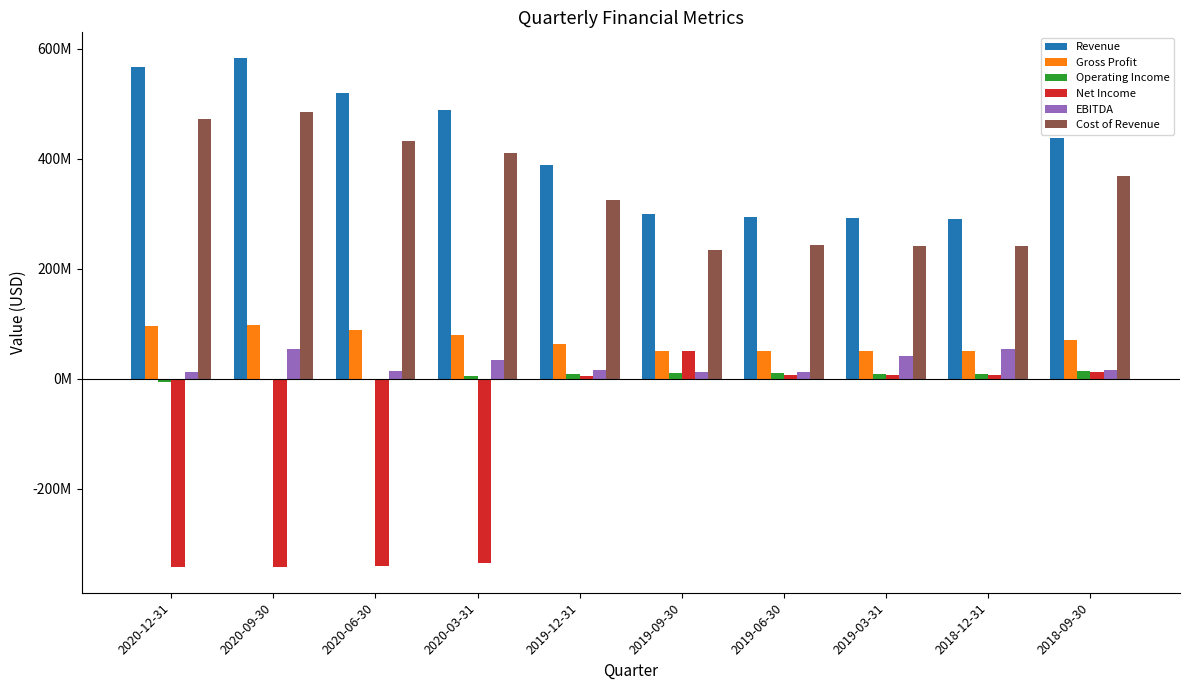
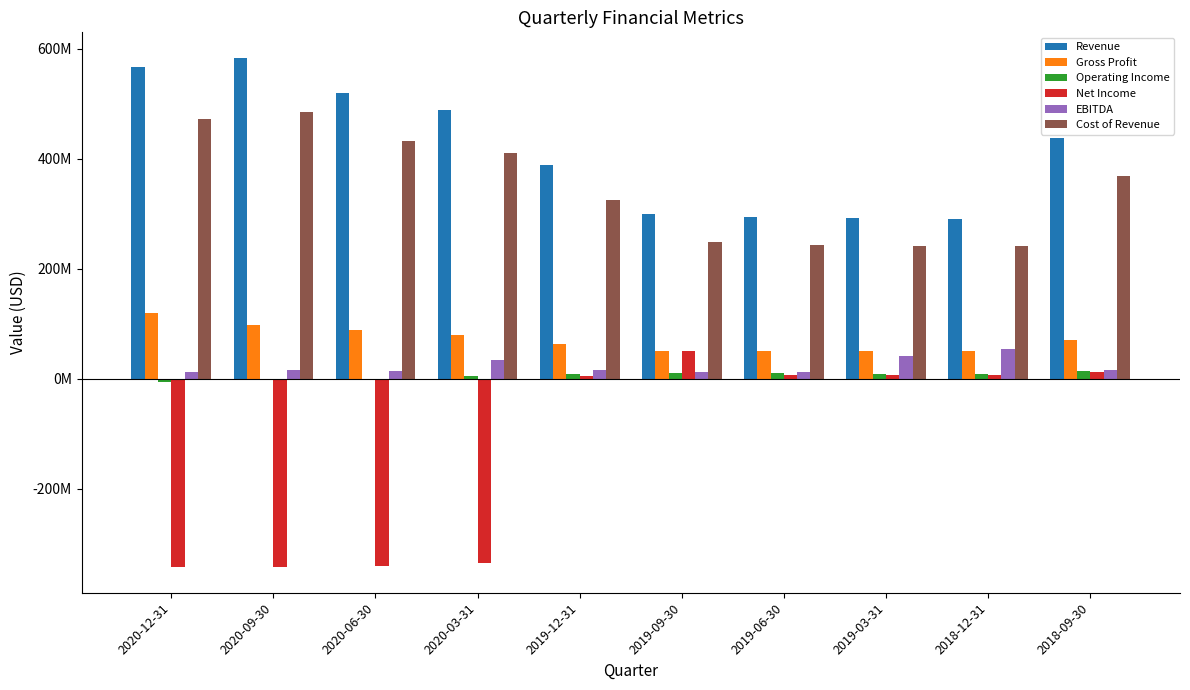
Gross Profit, 2020-12-31: 90000000 -> 120000000
EBITDA, 2020-09-30: 50000000 -> 20000000
Cost of Revenue, 2019-09-30: 230000000 -> 250000000
